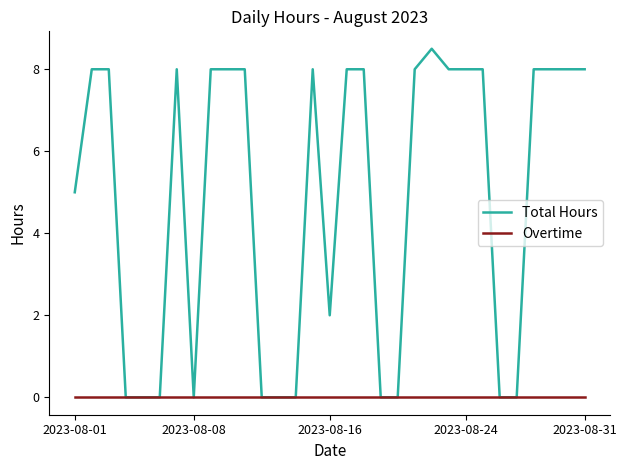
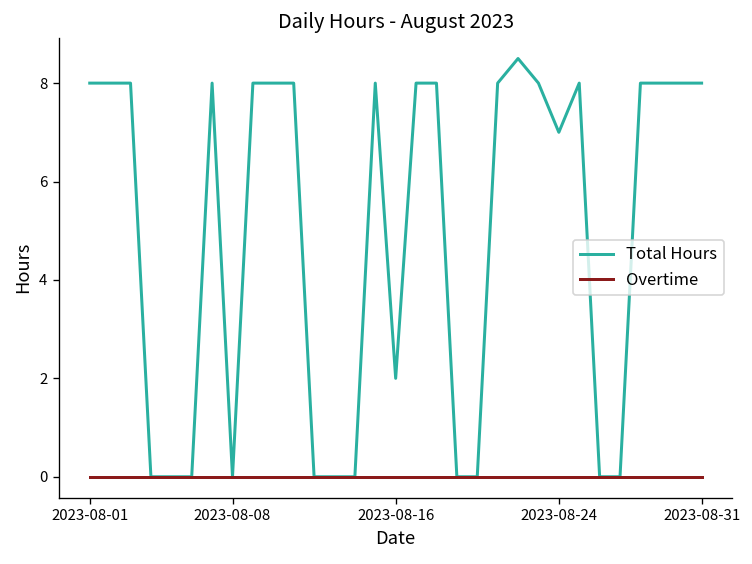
Total Hours, 2023-08-01: 5 -> 8
Total Hours, 2023-08-24: 8 -> 7
